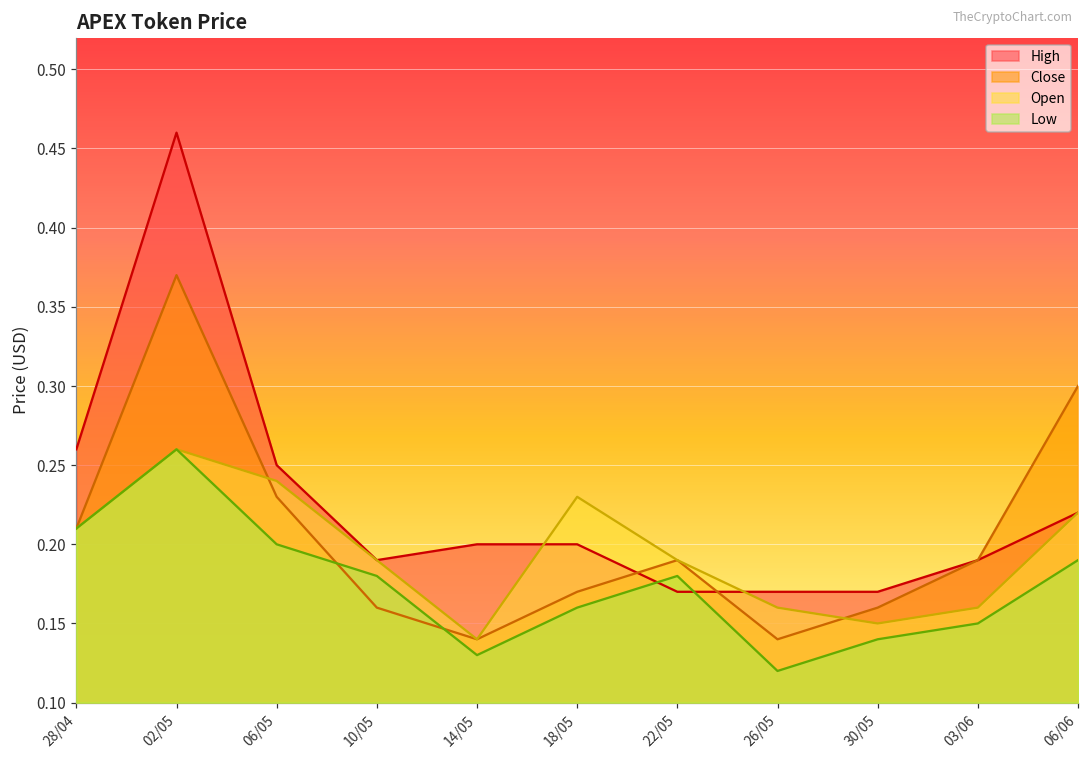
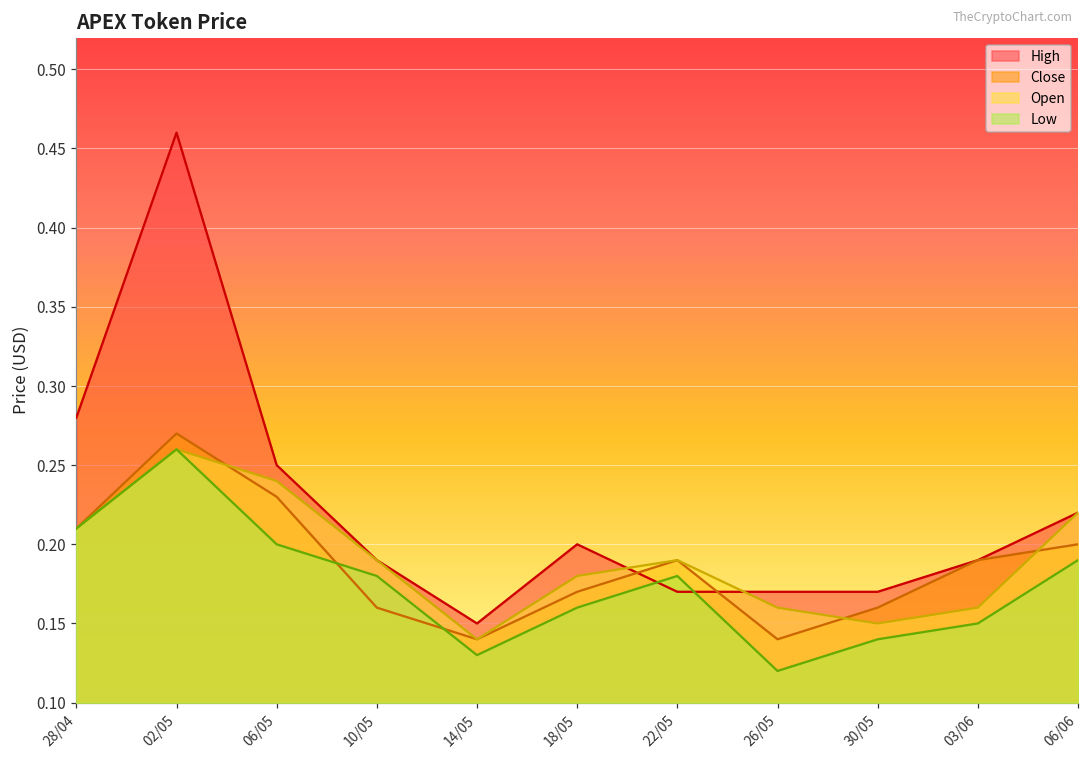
High, 28/04: 0.26 -> 0.28
Close, 02/05: 0.37 -> 0.27
High, 14/05: 0.20 -> 0.15
Open, 18/05: 0.23 -> 0.18
Close, 06/06: 0.3 -> 0.2
